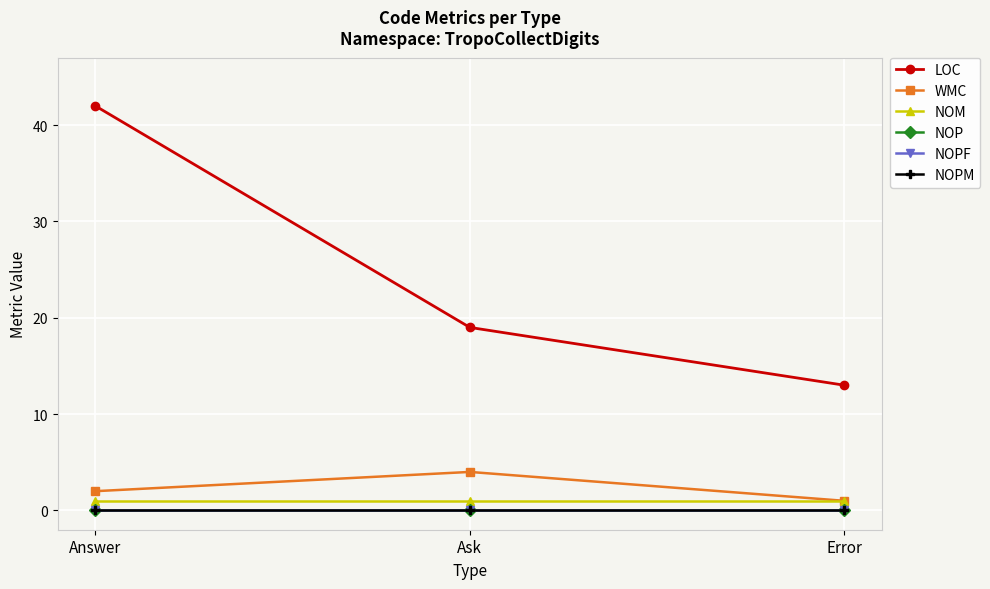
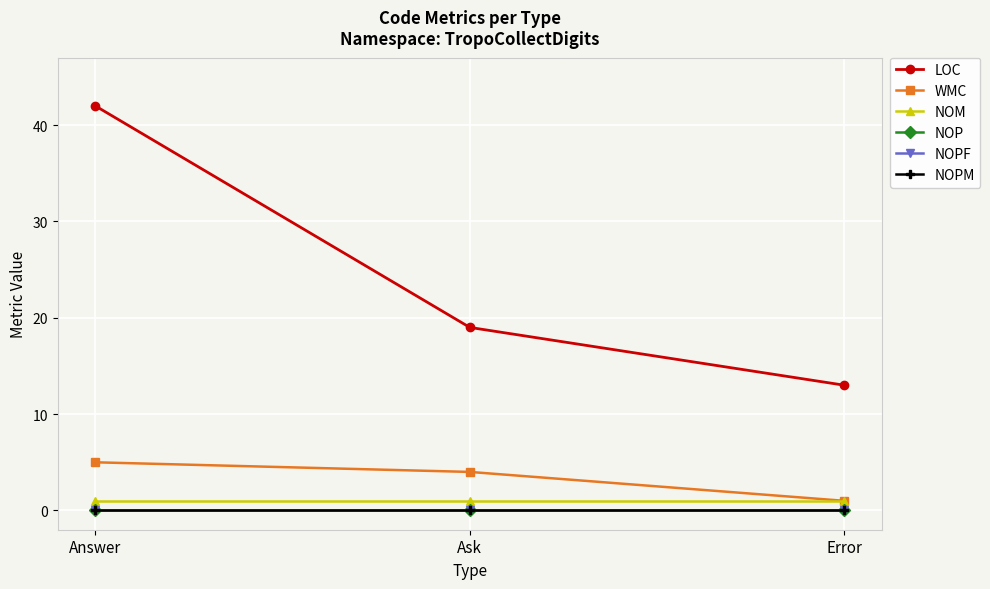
WMC, Answer: 2 -> 5
